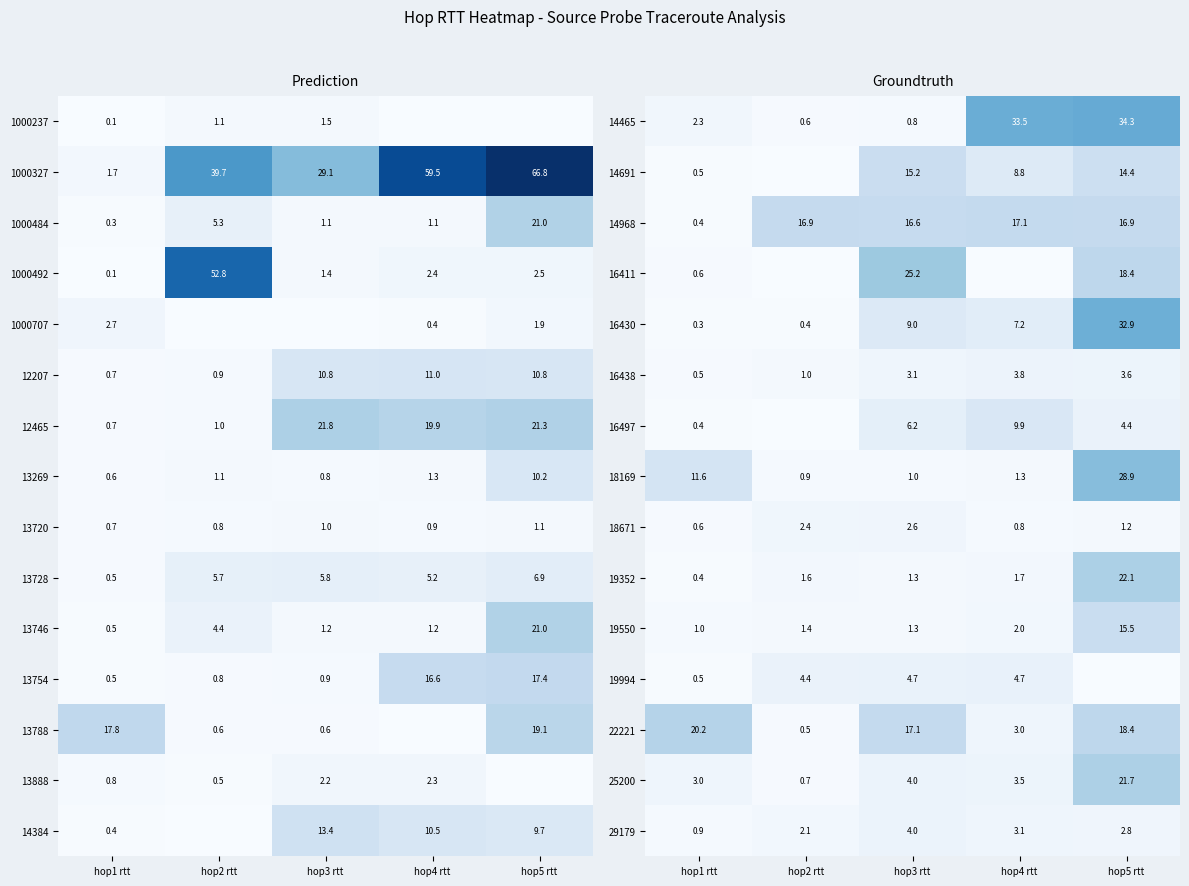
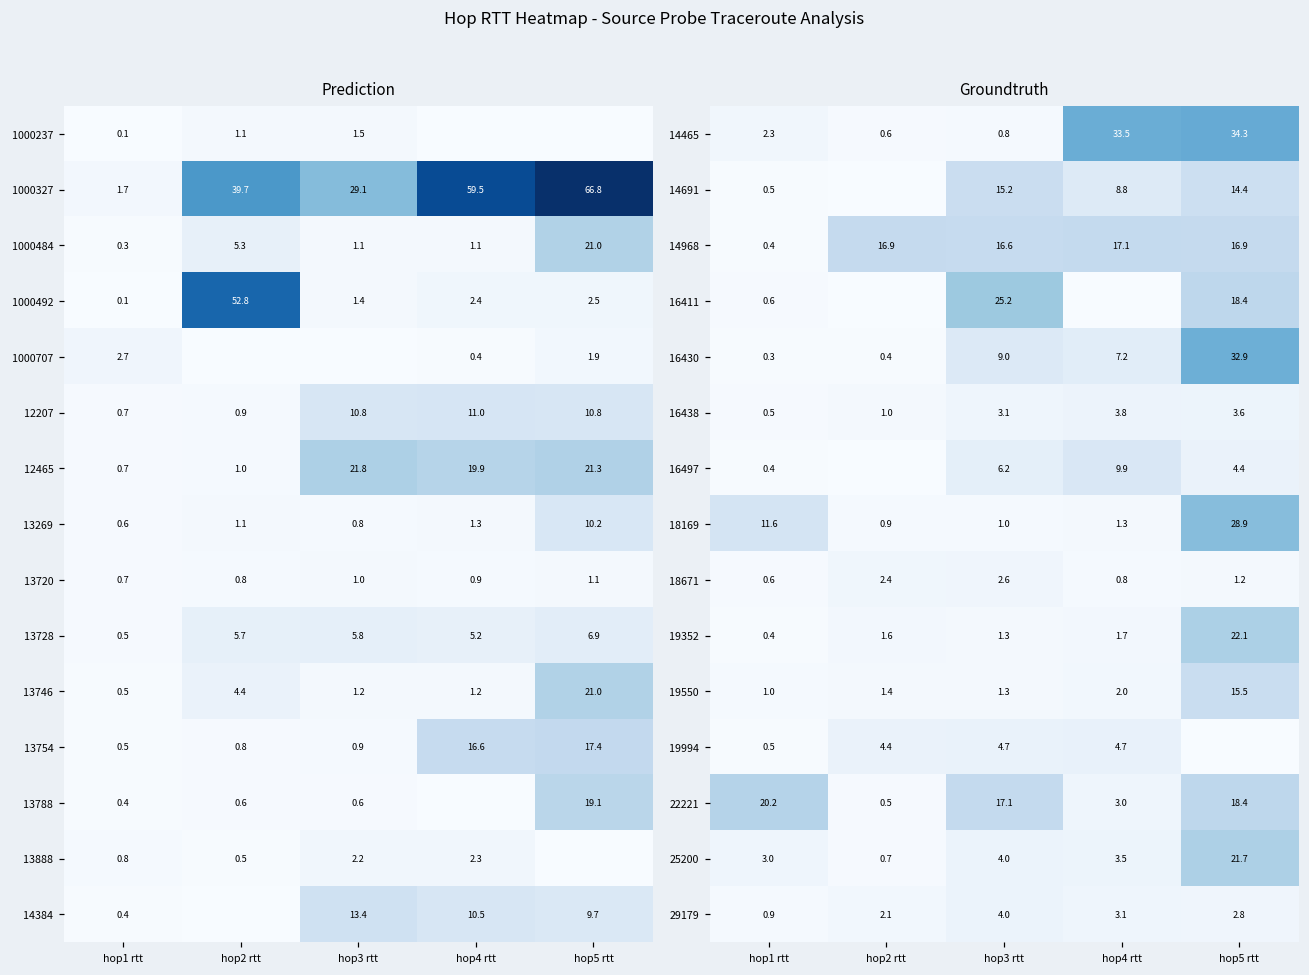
Prediction, 13788, hop1 rtt: 17.8 -> 0.4
